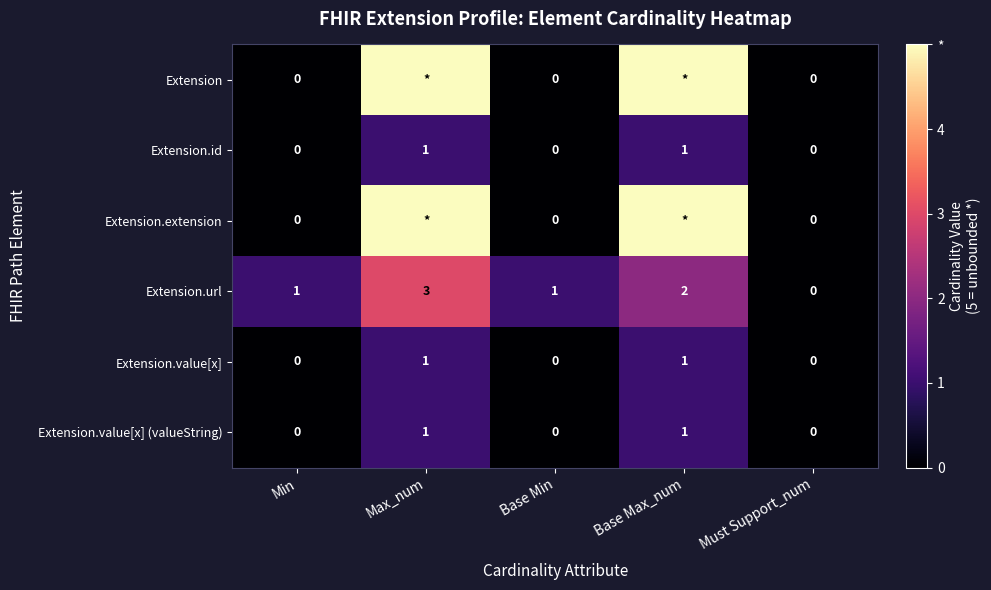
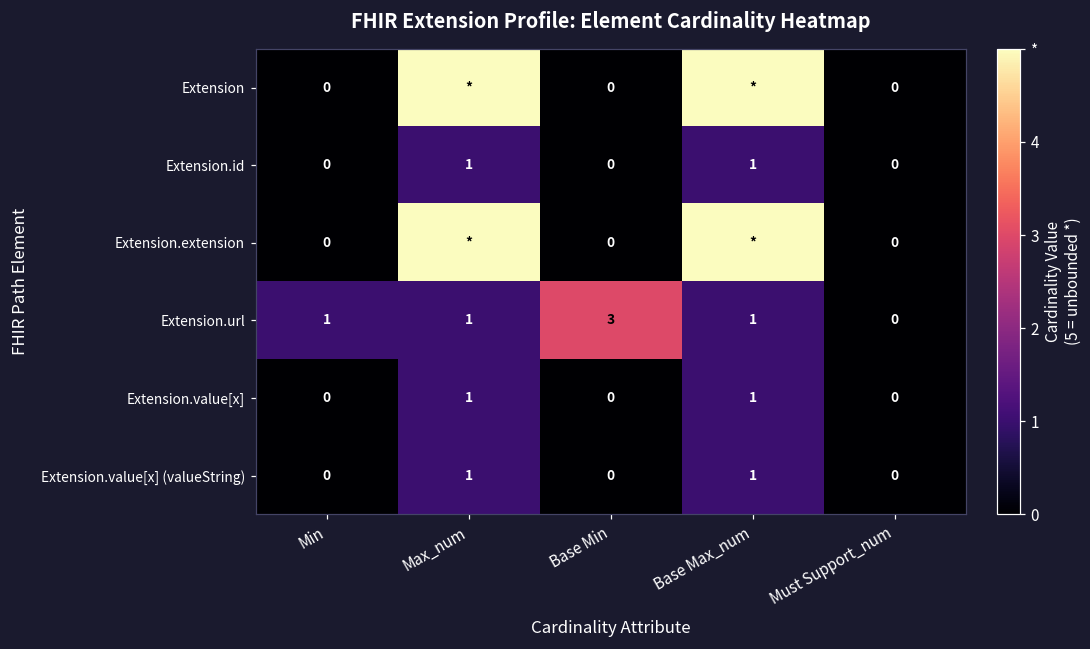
Extension.url, Max_num: 3 -> 1
Extension.url, Base Min: 1 -> 3
Extension.url, Base Max_num: 2 -> 1
